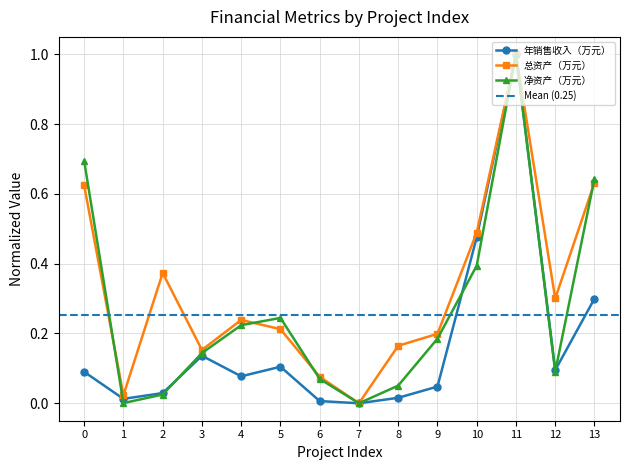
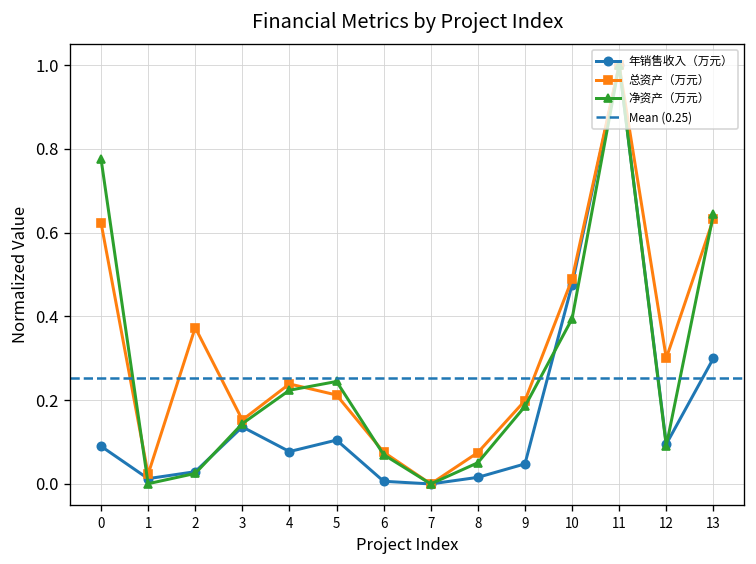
净资产（万元）, 0: 0.69 -> 0.78
总资产（万元）, 8: 0.16 -> 0.07
